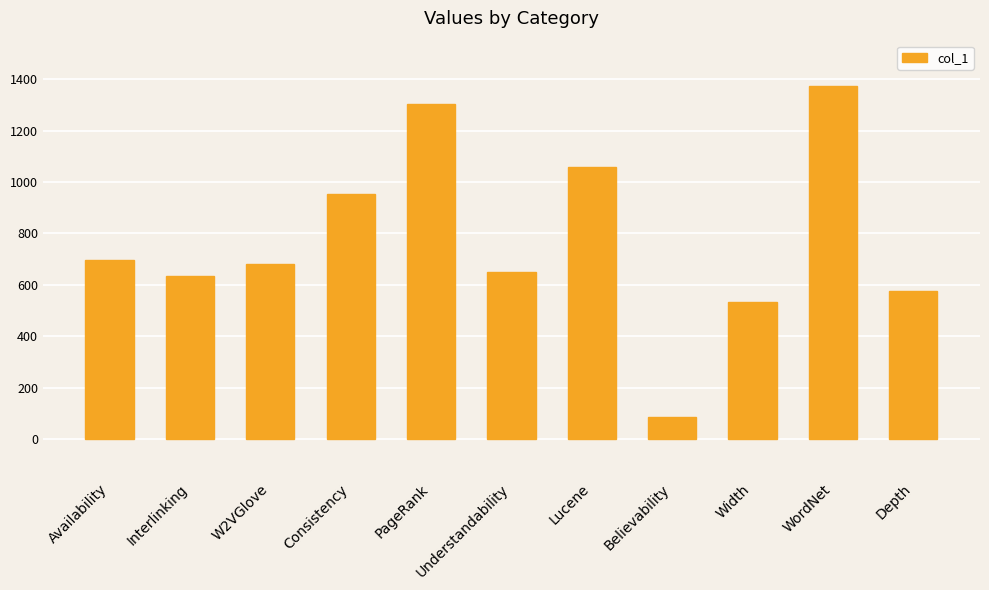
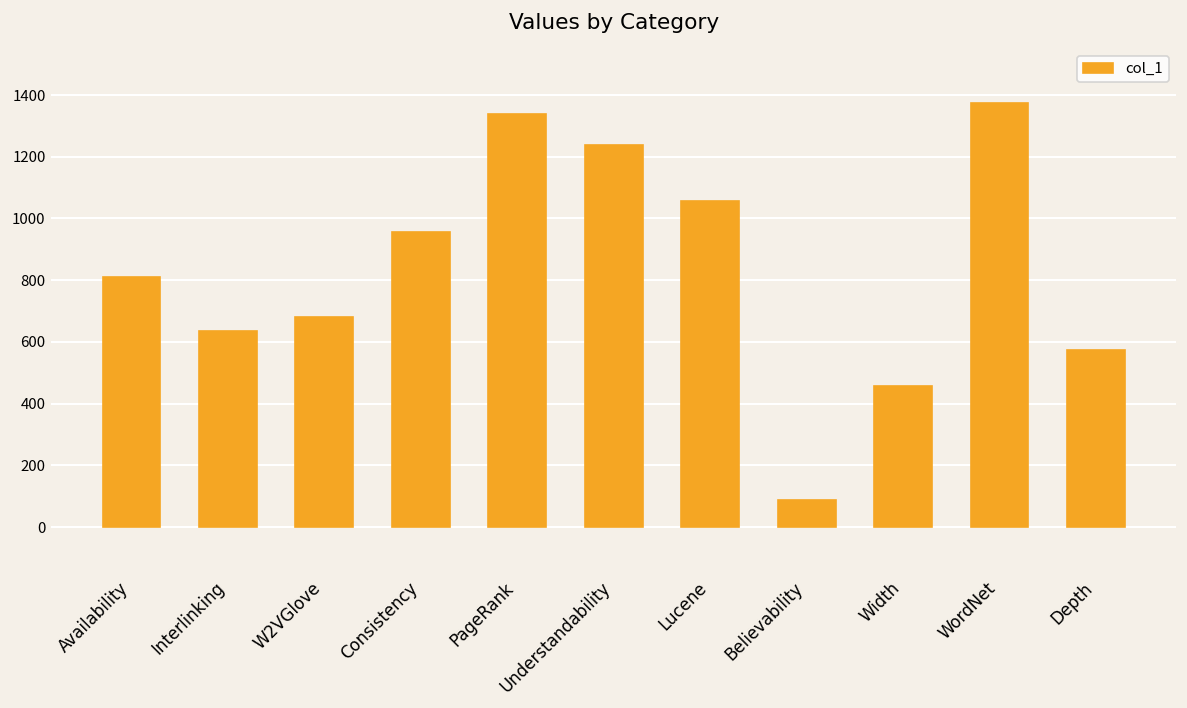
Availability: 700 -> 810
PageRank: 1300 -> 1340
Understandability: 650 -> 1240
Width: 540 -> 460
